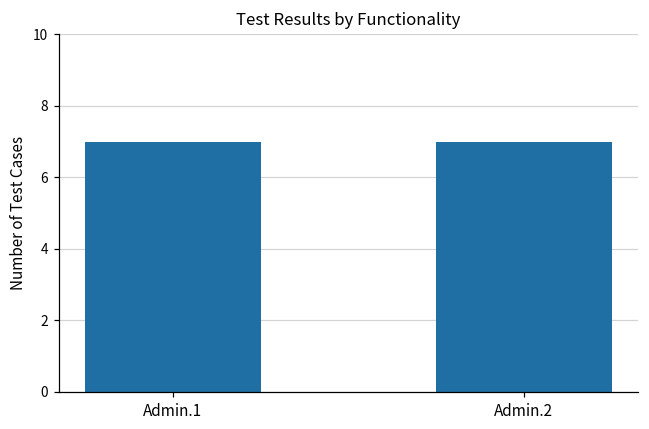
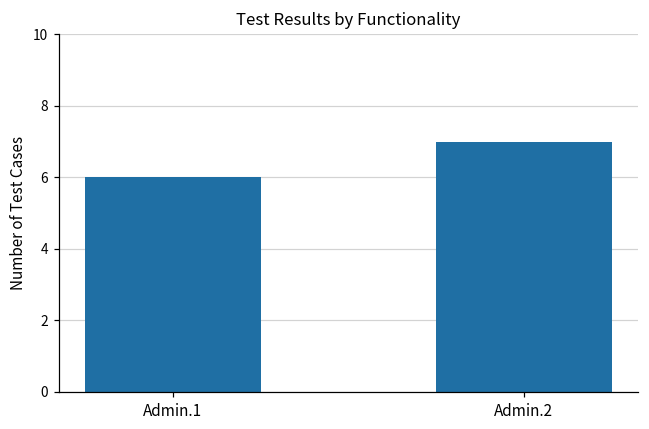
Admin.1: 7 -> 6
